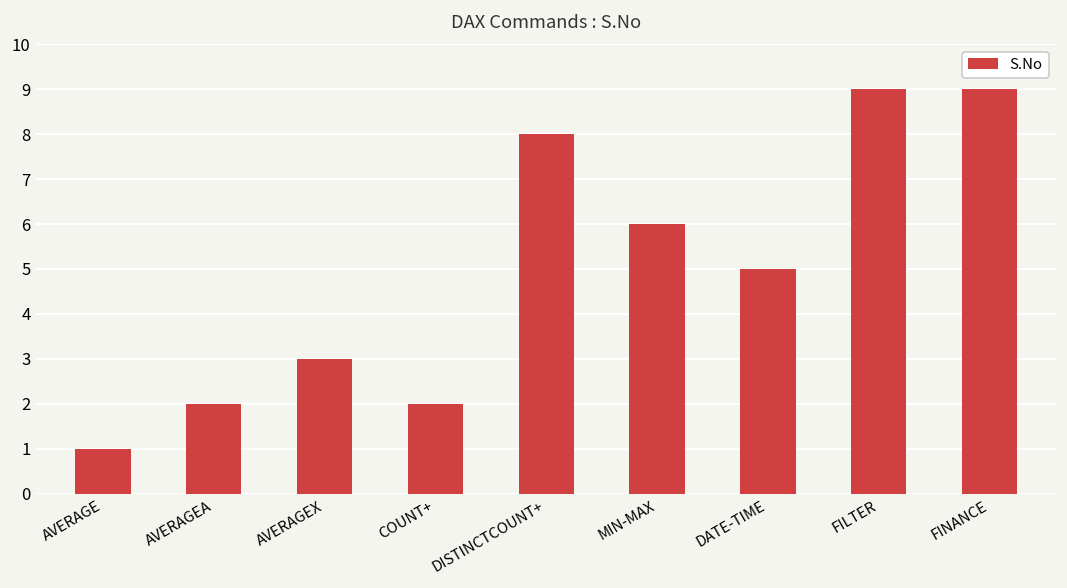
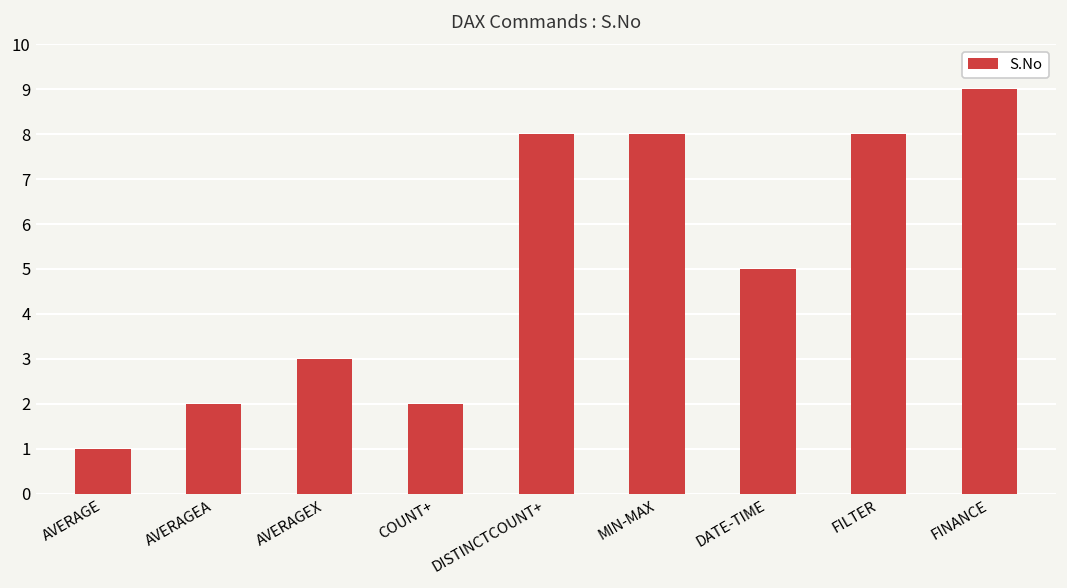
MIN-MAX: 6 -> 8
FILTER: 9 -> 8
